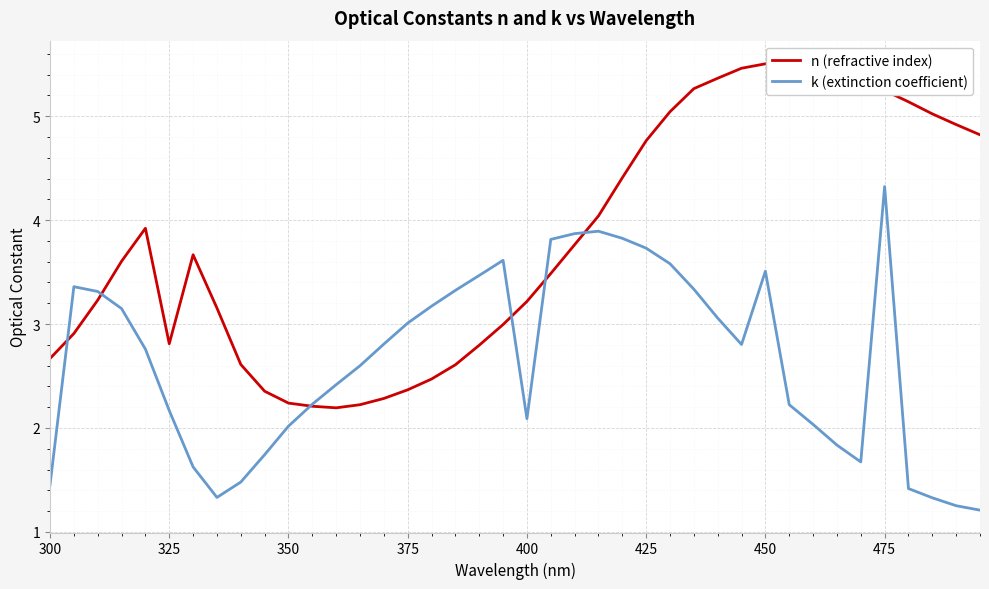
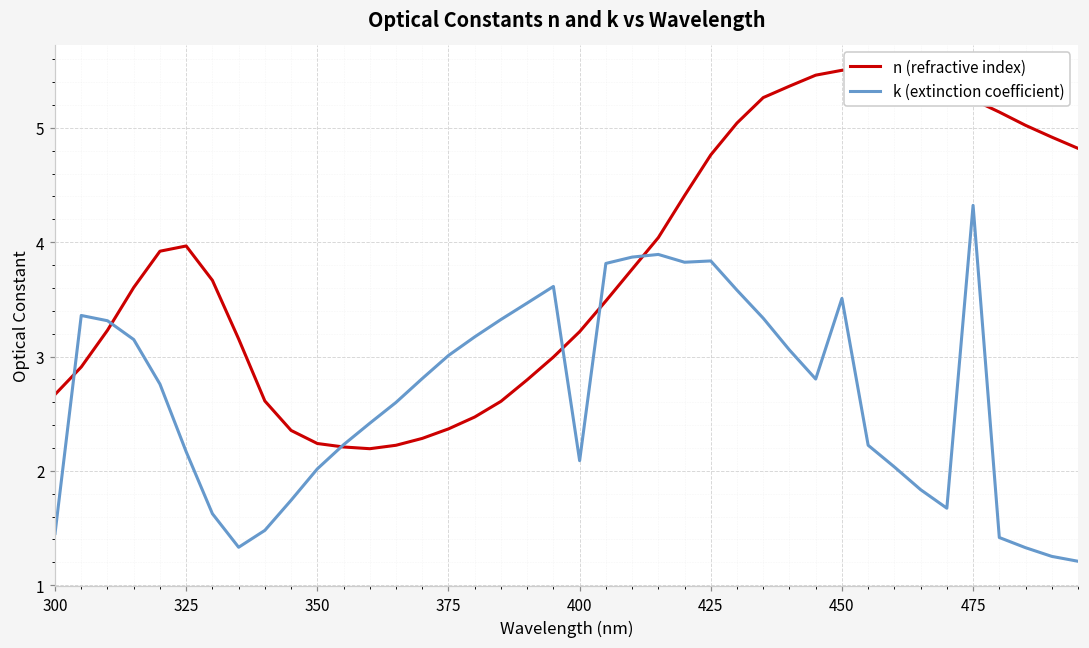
n (refractive index), 325: 2.81 -> 3.97
k (extinction coefficient), 425: 3.73 -> 3.84
